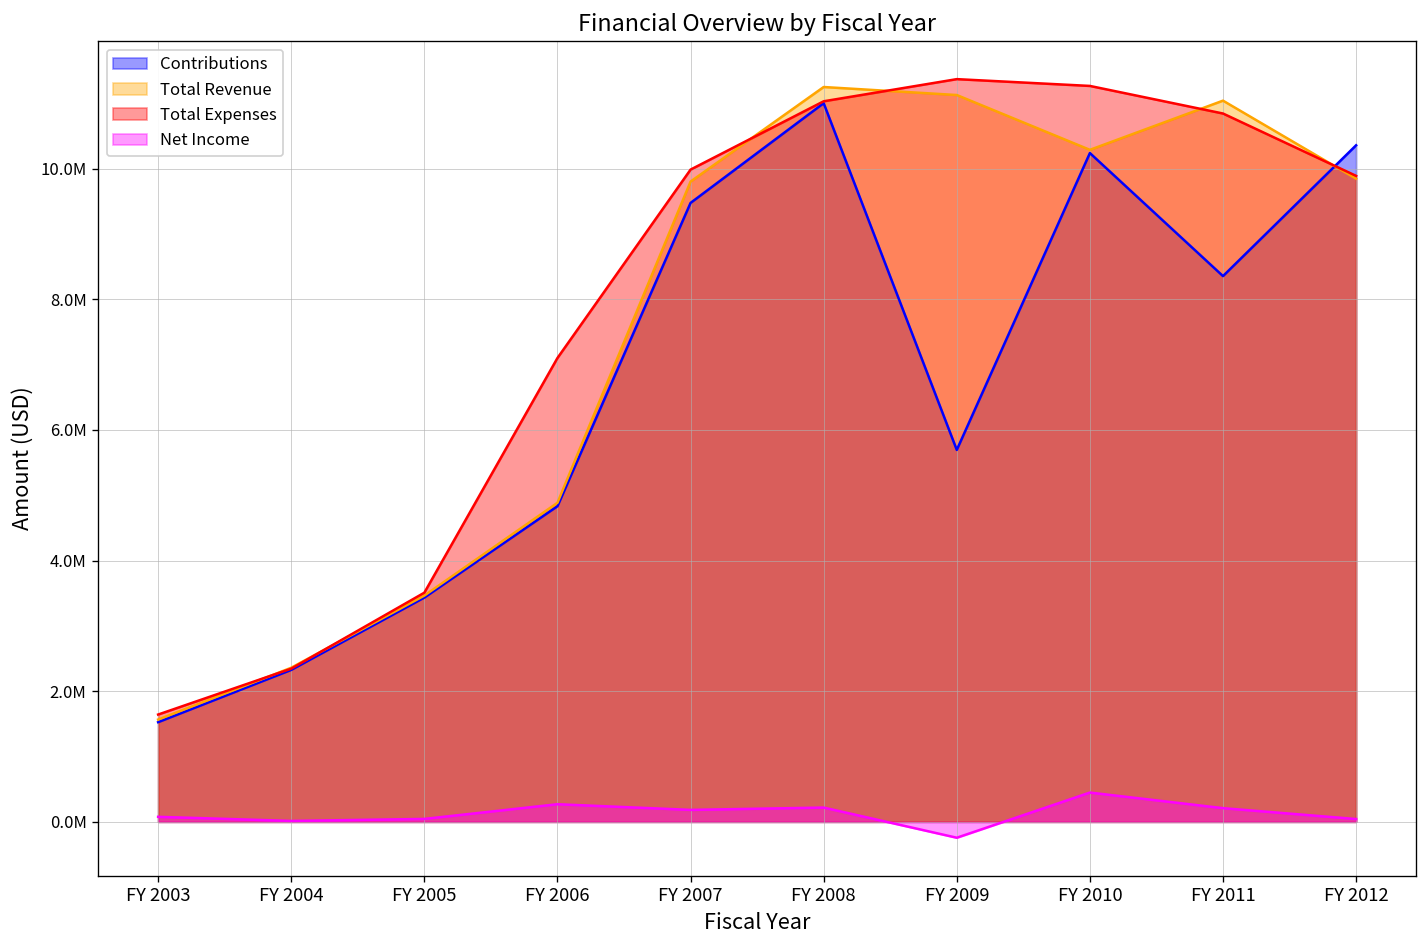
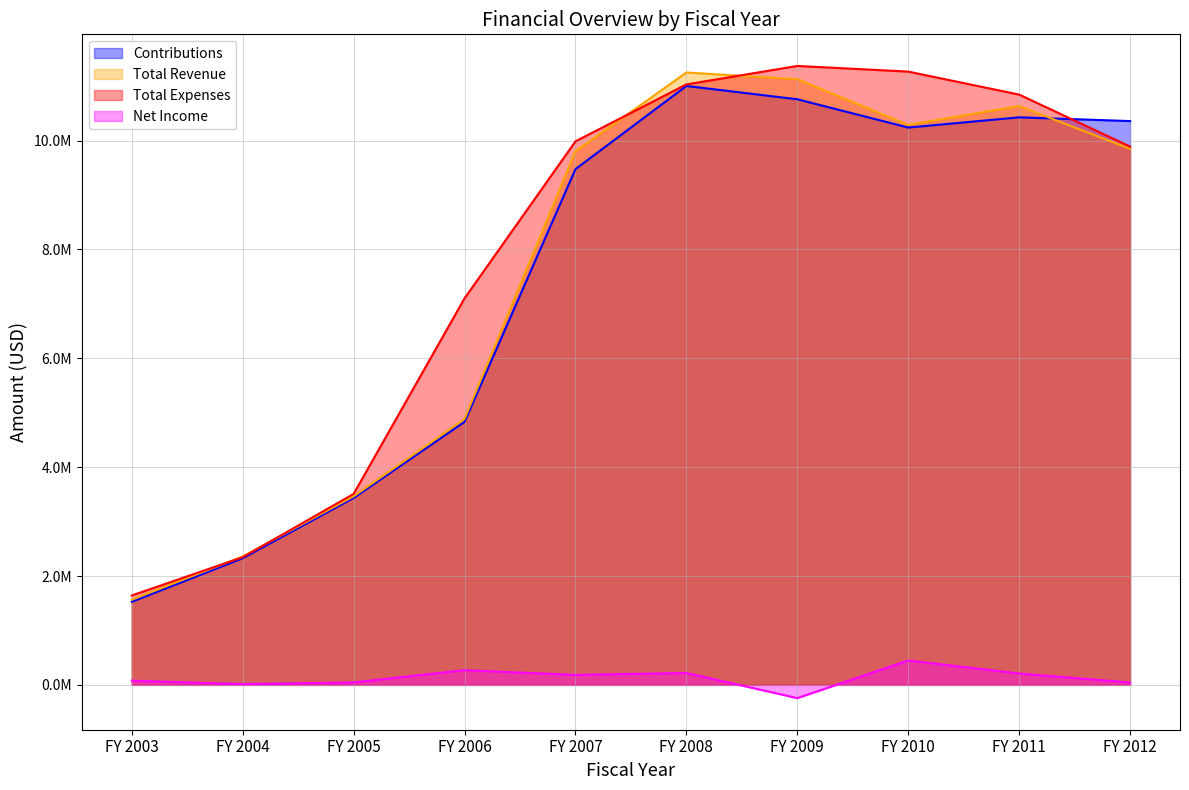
Contributions, FY 2009: 5700000 -> 10800000
Contributions, FY 2011: 8400000 -> 10400000
Total Revenue, FY 2011: 11000000 -> 10600000
